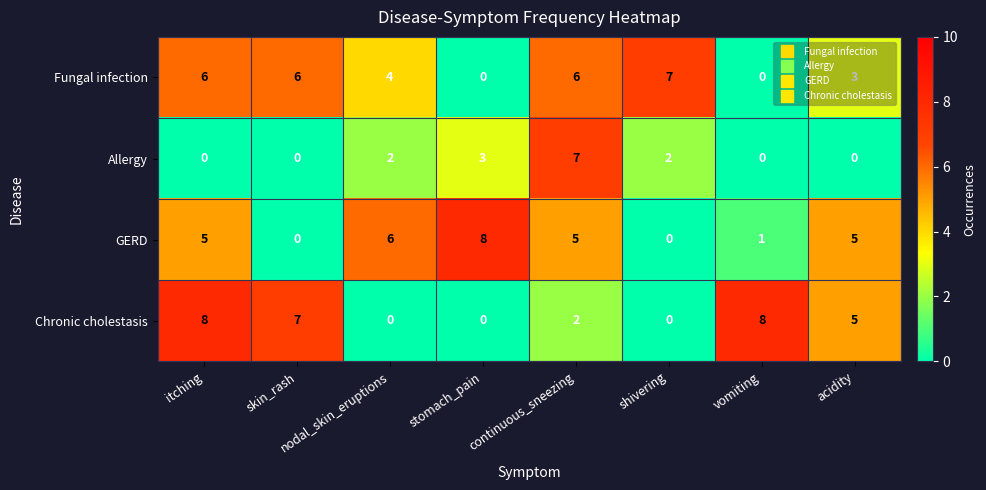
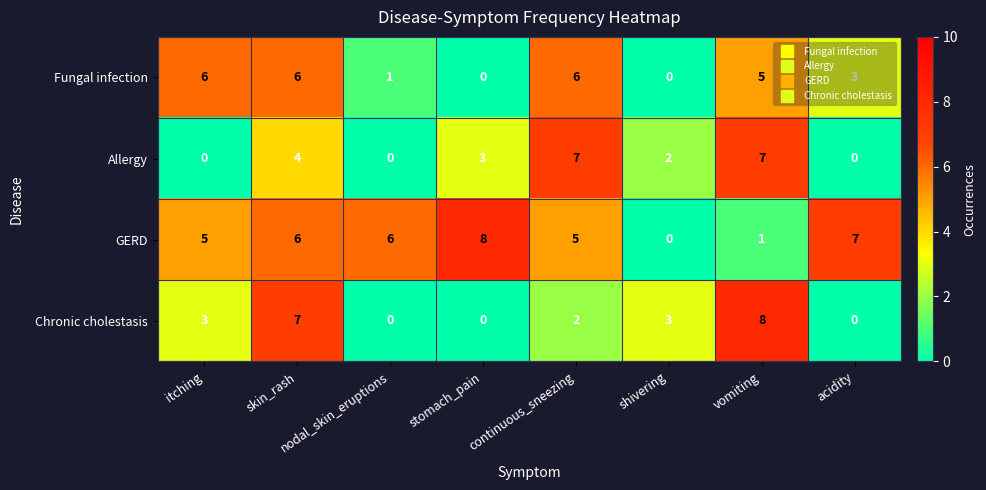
Fungal infection, nodal_skin_eruptions: 4 -> 1
Fungal infection, shivering: 7 -> 0
Fungal infection, vomiting: 0 -> 5
Allergy, skin_rash: 0 -> 4
Allergy, nodal_skin_eruptions: 2 -> 0
Allergy, vomiting: 0 -> 7
GERD, skin_rash: 0 -> 6
GERD, acidity: 5 -> 7
Chronic cholestasis, itching: 8 -> 3
Chronic cholestasis, shivering: 0 -> 3
Chronic cholestasis, acidity: 5 -> 0
